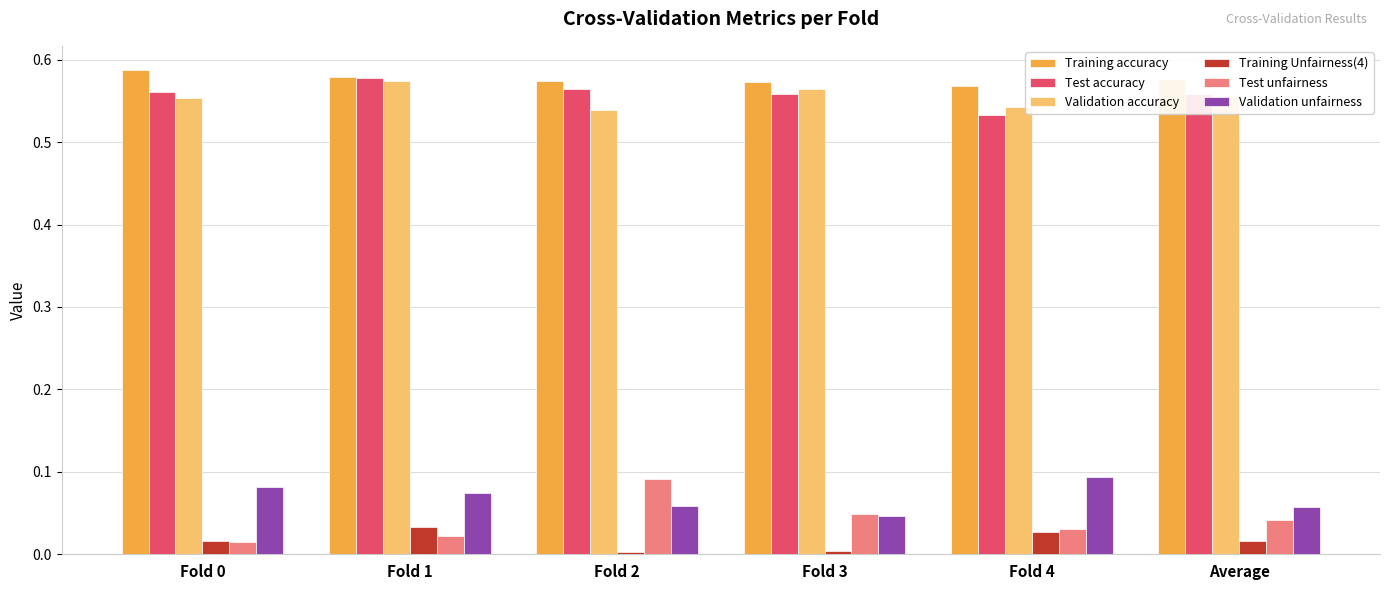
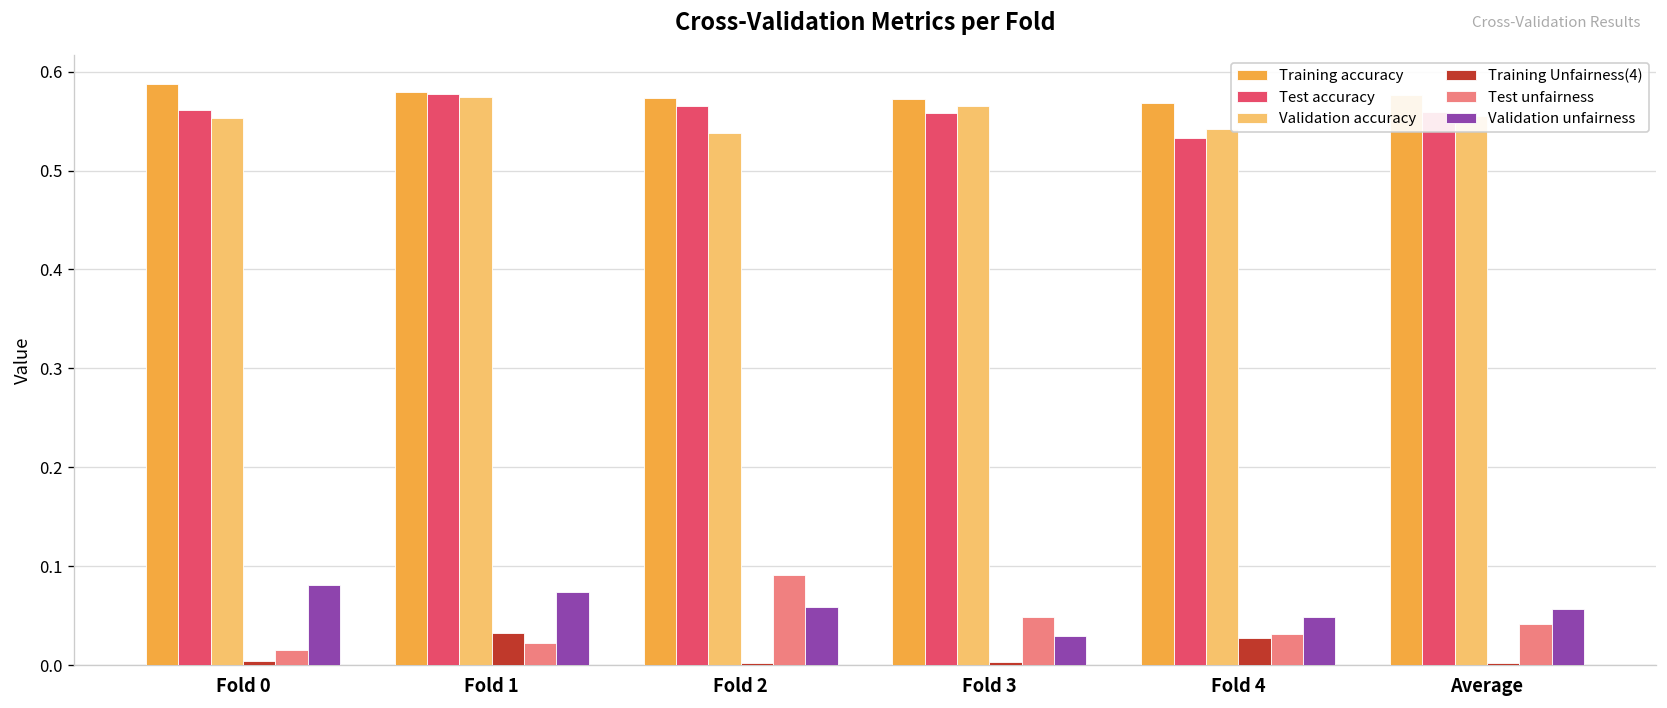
Training Unfairness(4), Fold 0: 0.02 -> 0.00
Validation unfairness, Fold 3: 0.05 -> 0.03
Validation unfairness, Fold 4: 0.09 -> 0.05
Training Unfairness(4), Average: 0.02 -> 0.00
